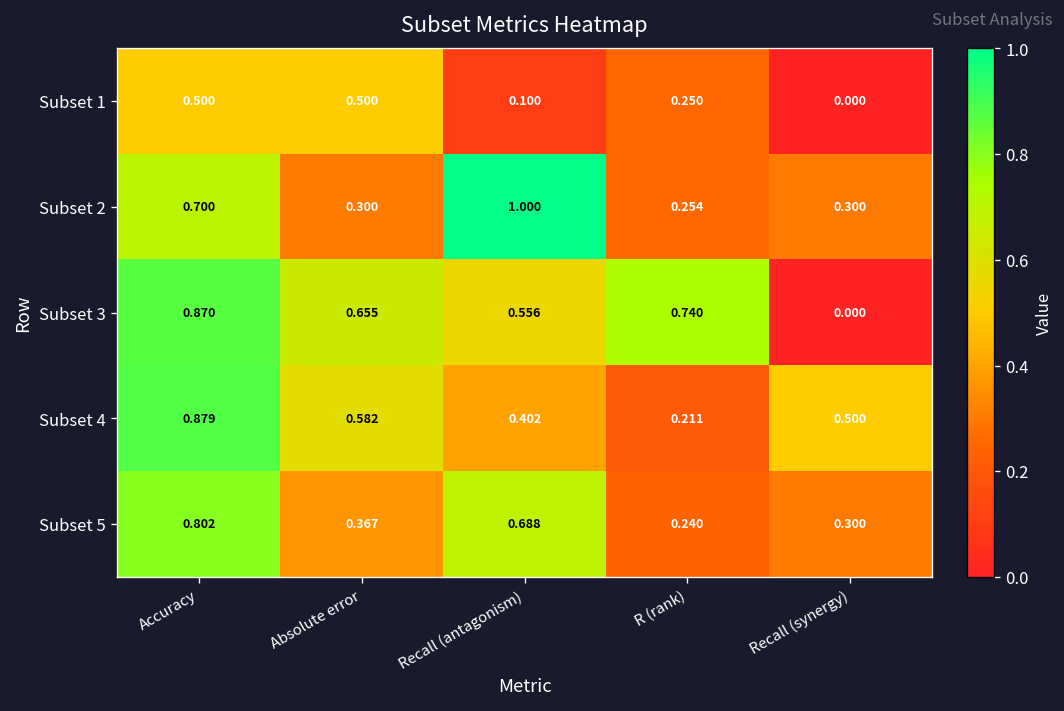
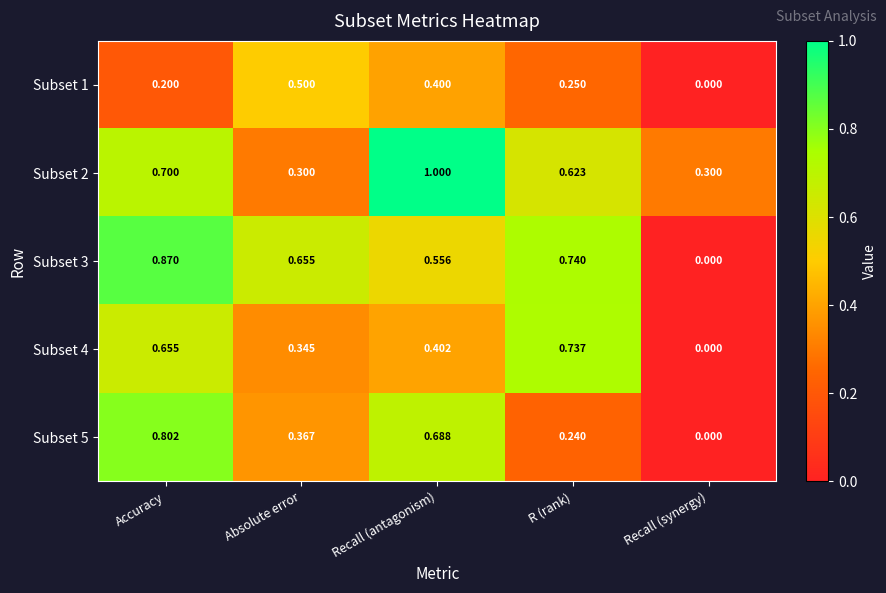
Subset 1, Accuracy: 0.500 -> 0.200
Subset 1, Recall (antagonism): 0.100 -> 0.400
Subset 2, R (rank): 0.254 -> 0.623
Subset 4, Accuracy: 0.879 -> 0.655
Subset 4, Absolute error: 0.582 -> 0.345
Subset 4, R (rank): 0.211 -> 0.737
Subset 4, Recall (synergy): 0.500 -> 0.000
Subset 5, Recall (synergy): 0.300 -> 0.000
